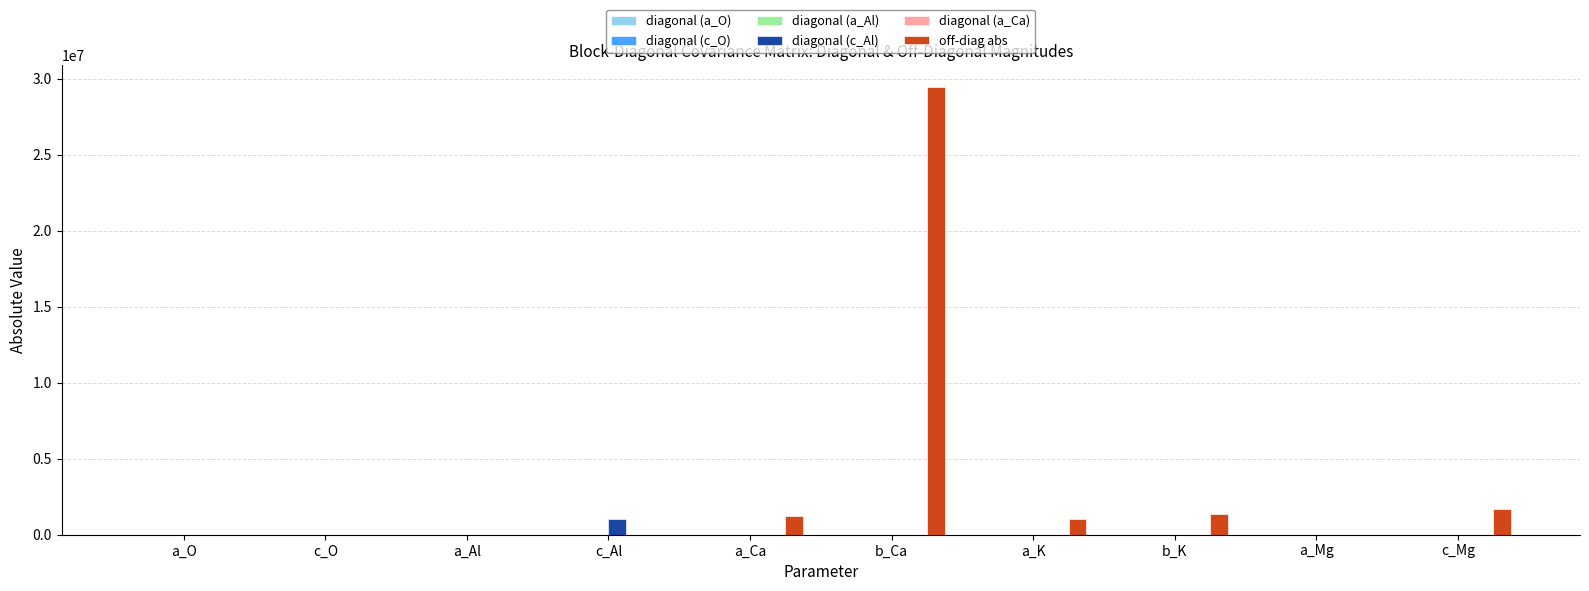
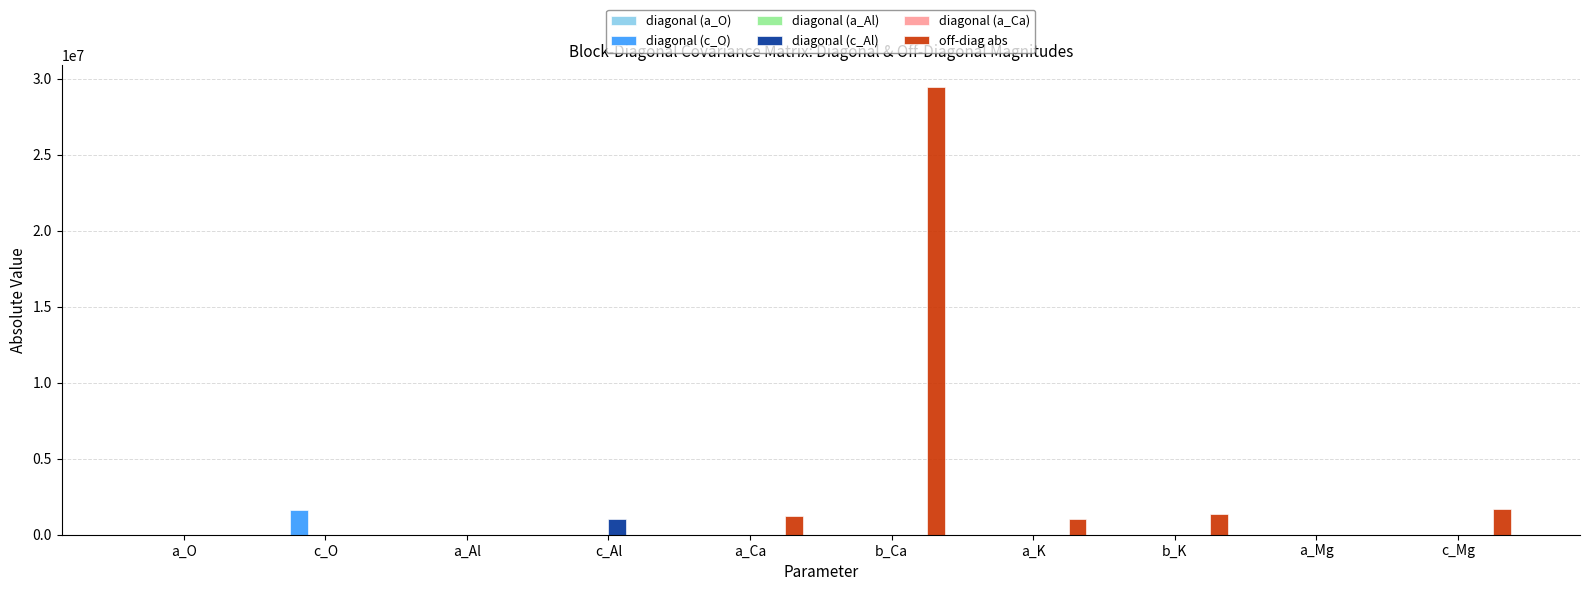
diagonal (c_O), c_O: 0 -> 1600000
